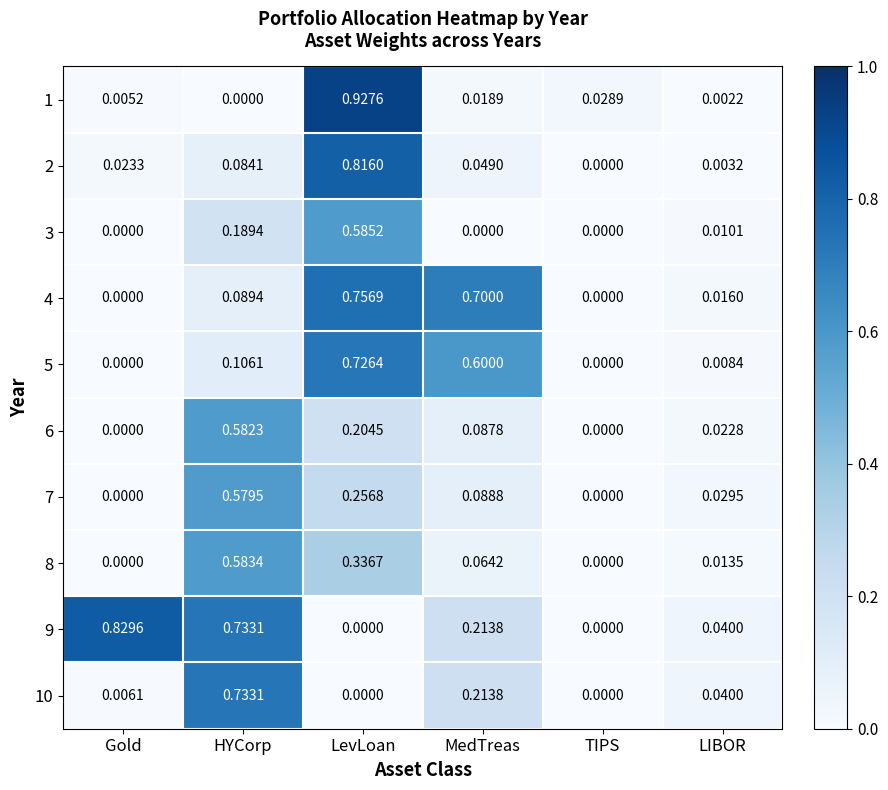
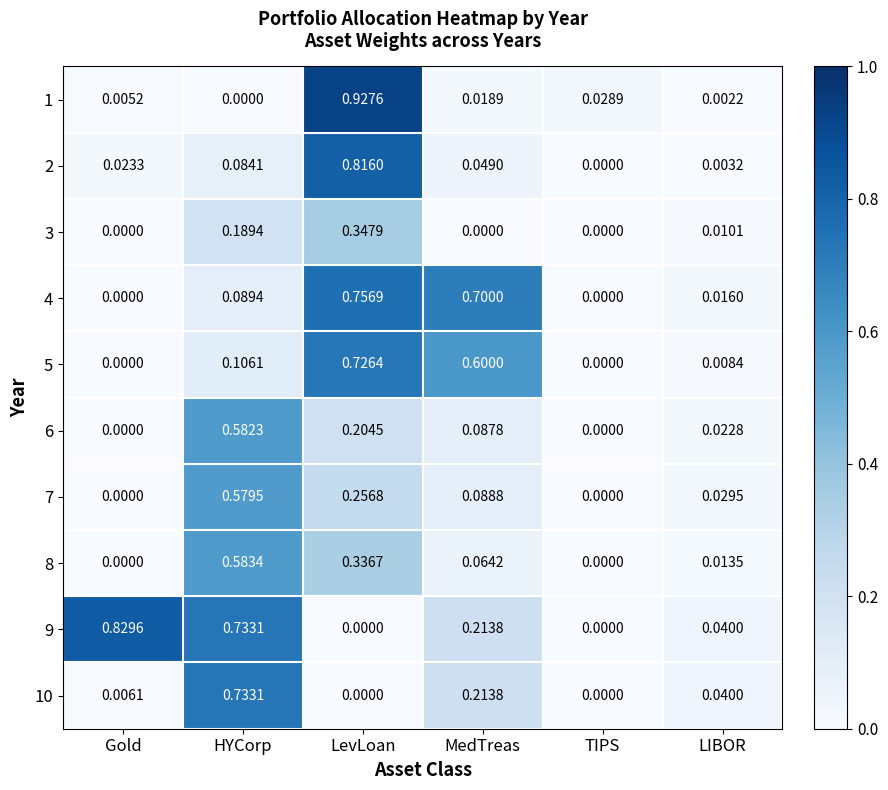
3, LevLoan: 0.5852 -> 0.3479
